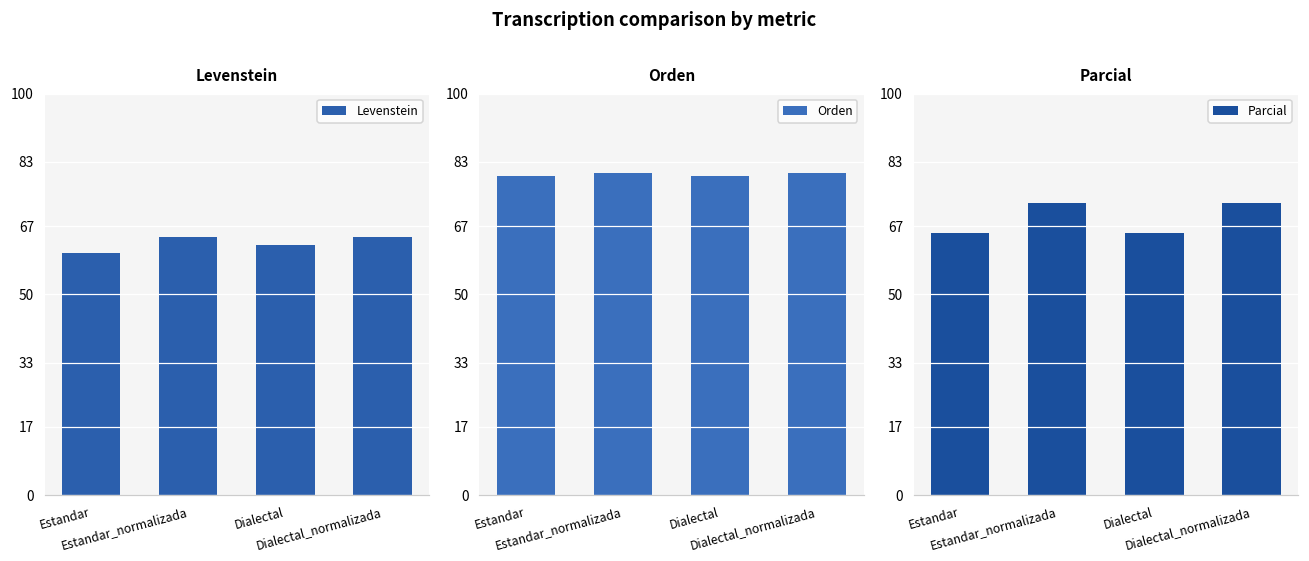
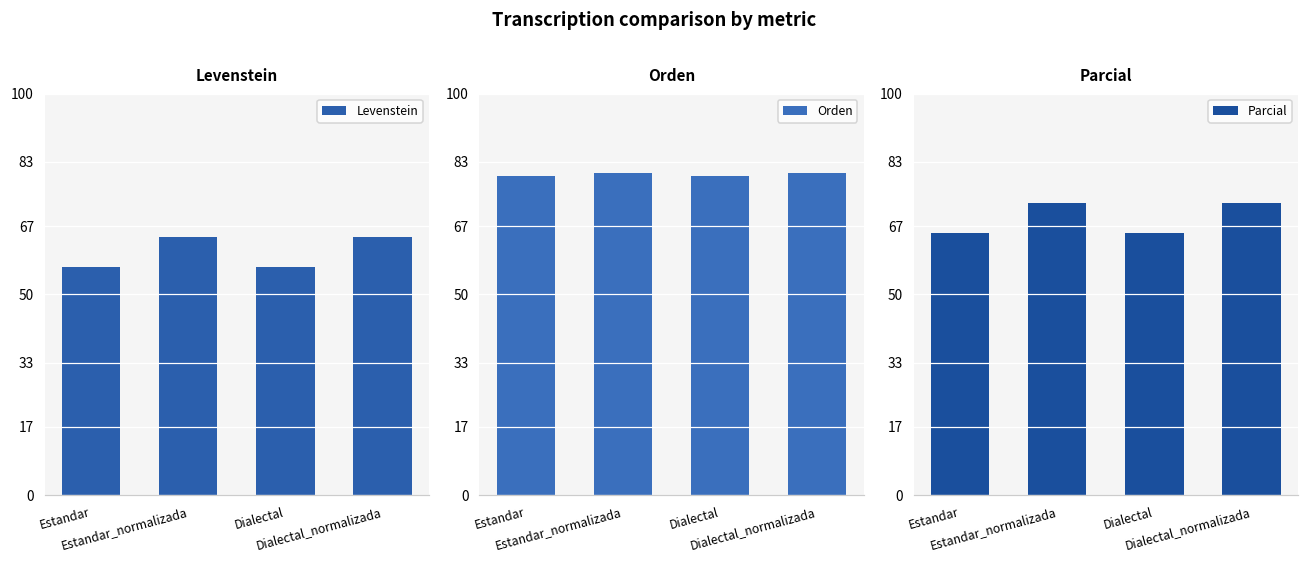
Levenstein, Estandar: 60 -> 57
Levenstein, Dialectal: 62 -> 57
